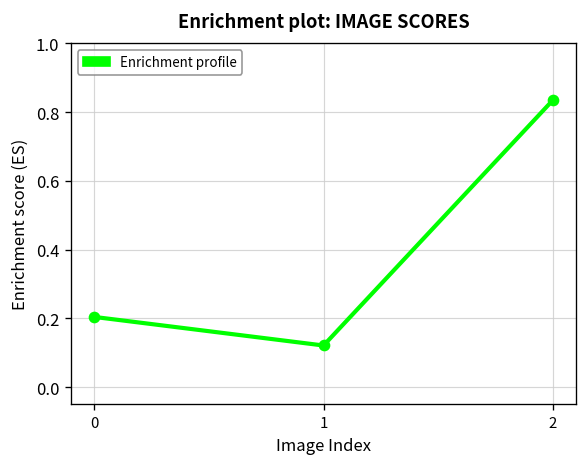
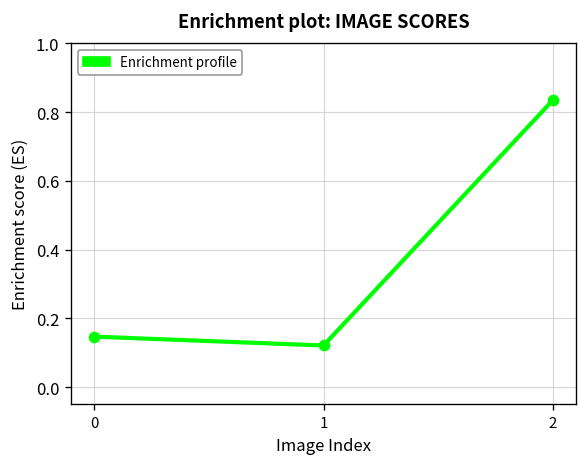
0: 0.20 -> 0.15
